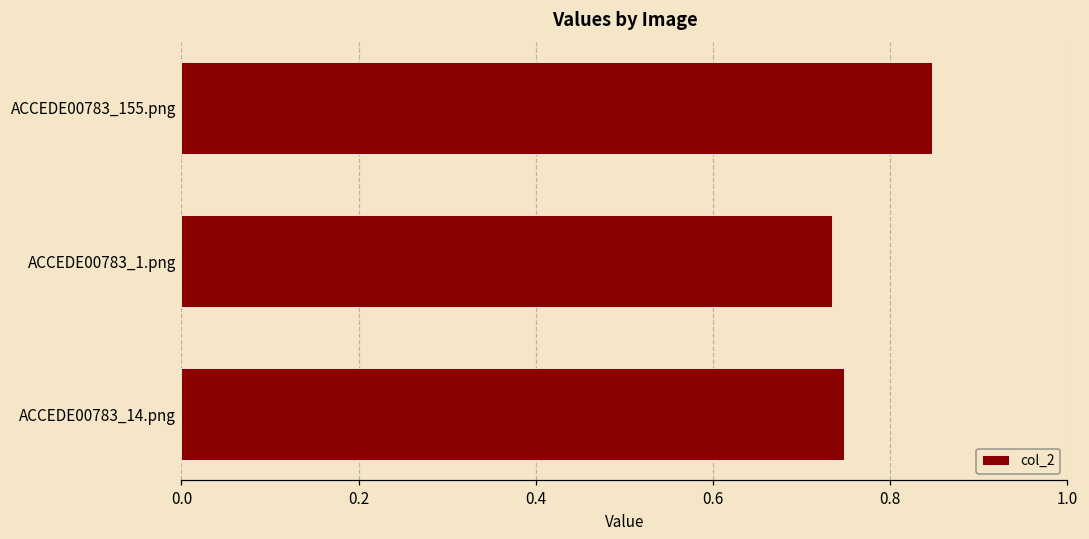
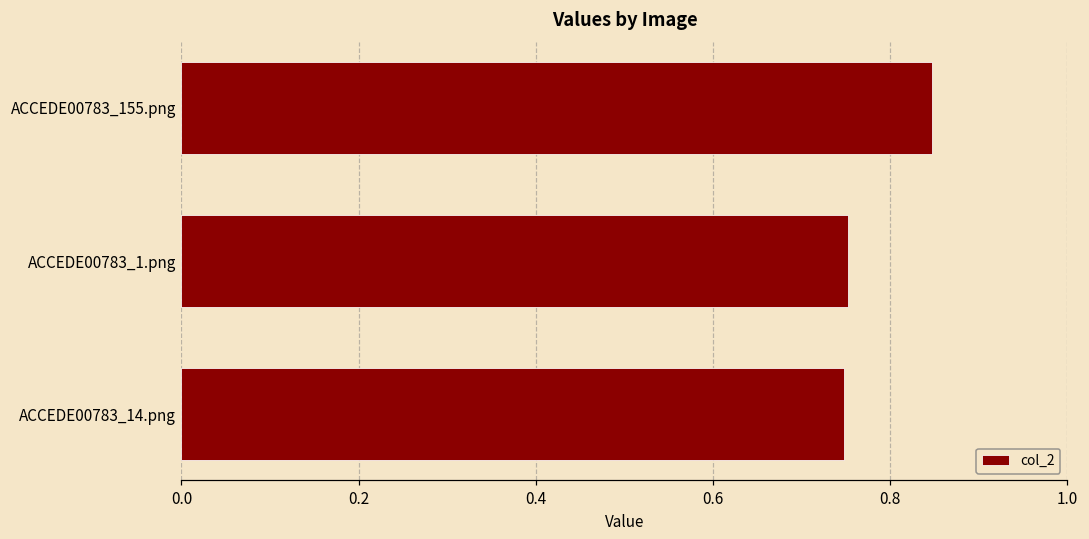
ACCEDE00783_1.png: 0.73 -> 0.75
